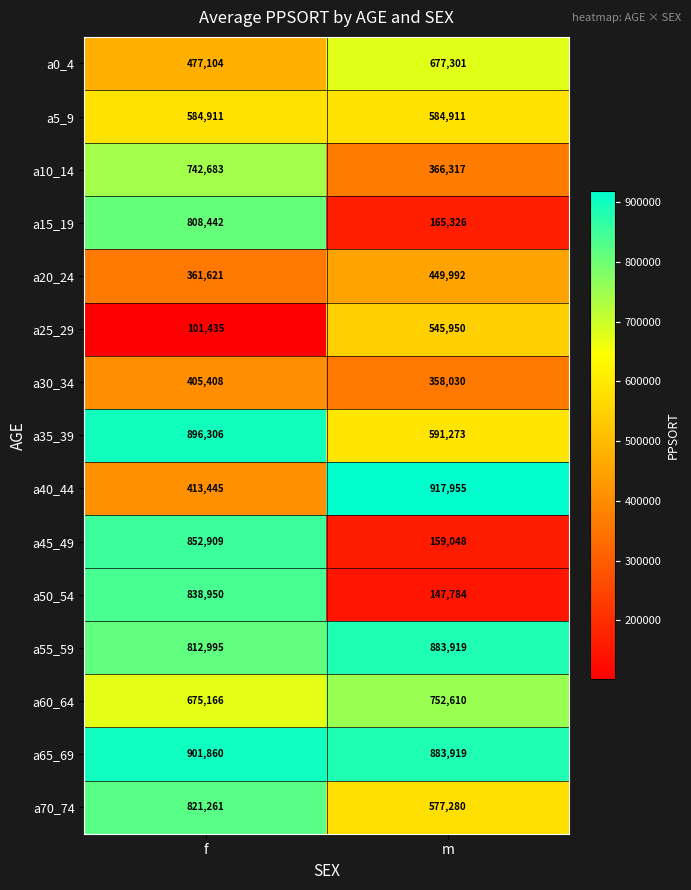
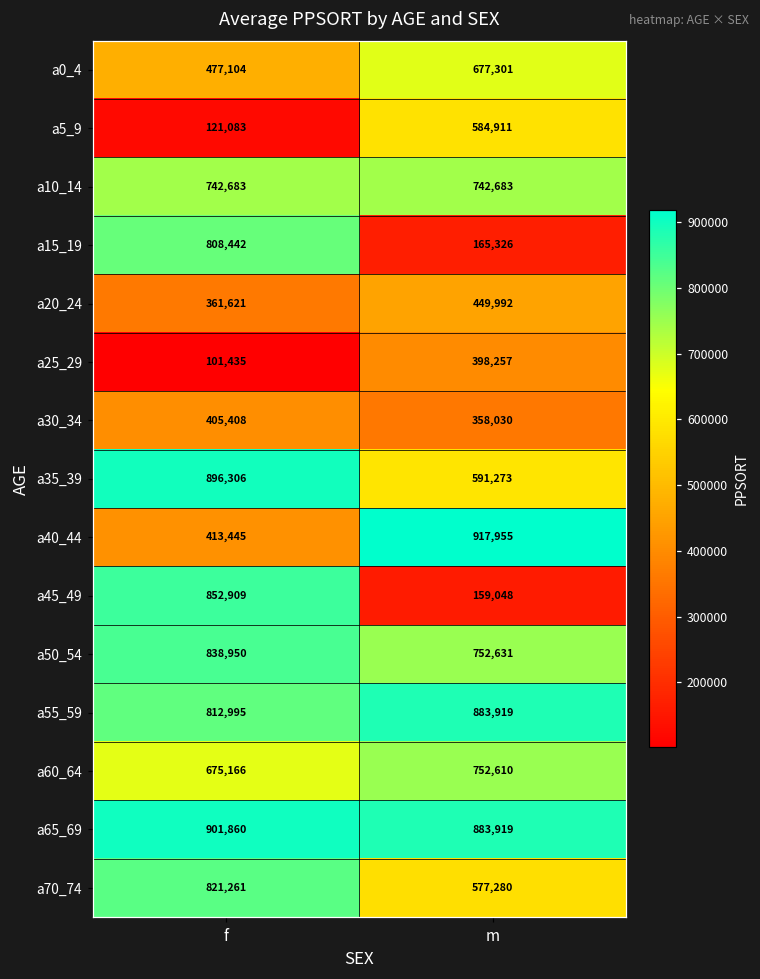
a5_9, f: 584,911 -> 121,083
a10_14, m: 366,317 -> 742,683
a25_29, m: 545,950 -> 398,257
a50_54, m: 147,784 -> 752,631
